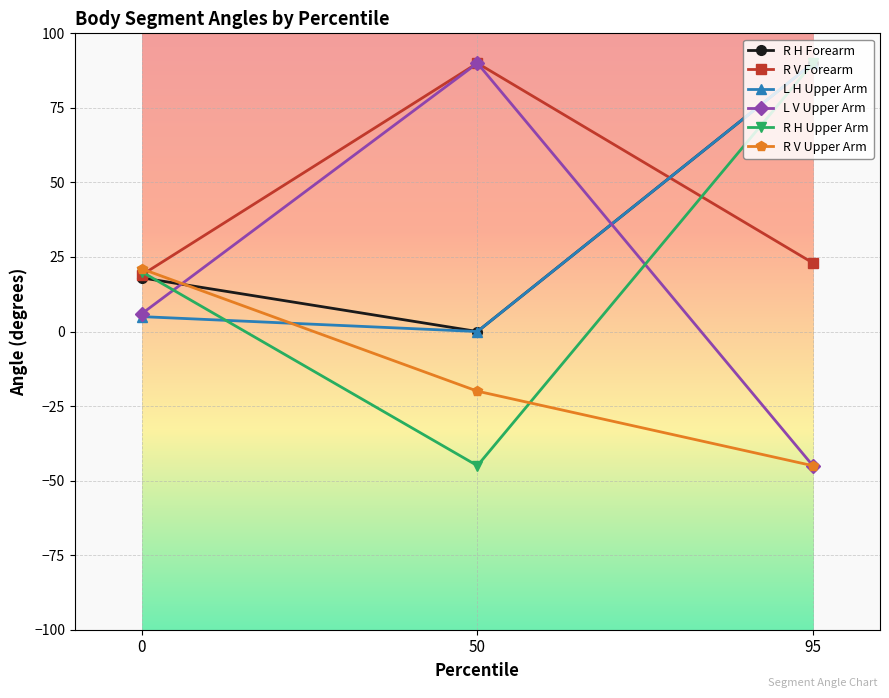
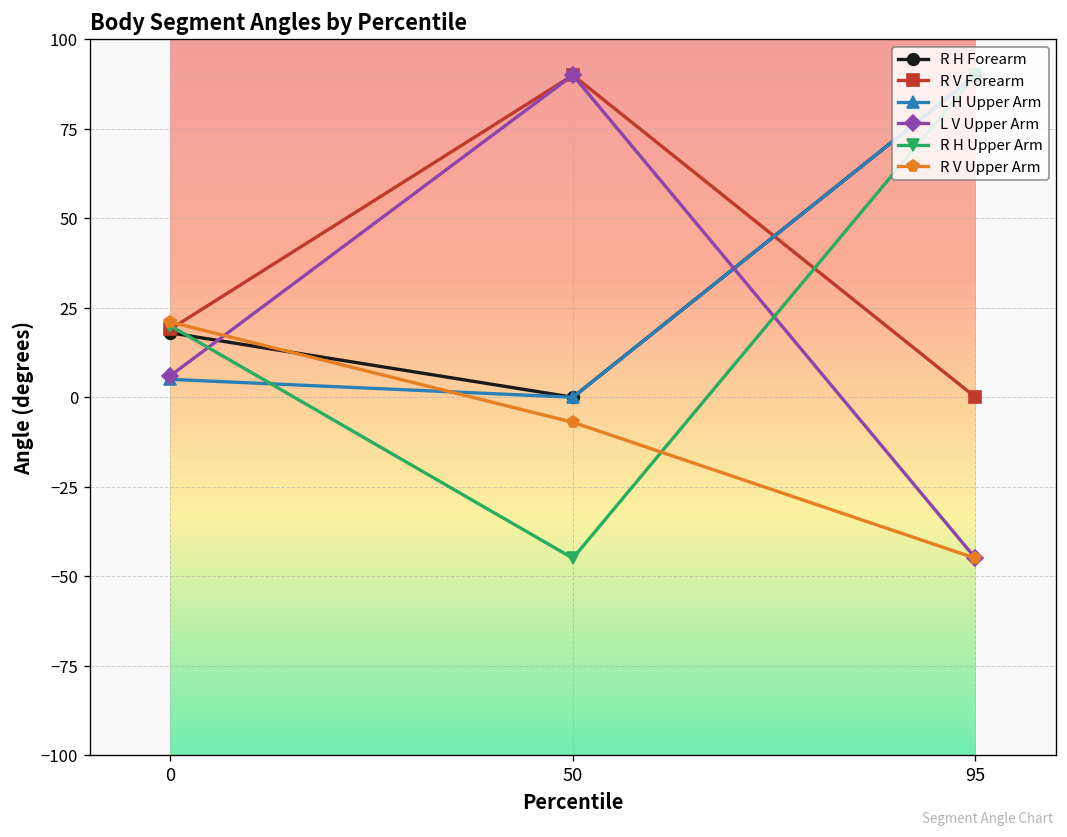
R V Upper Arm, 50: -20 -> -7
R V Forearm, 95: 23 -> 0
